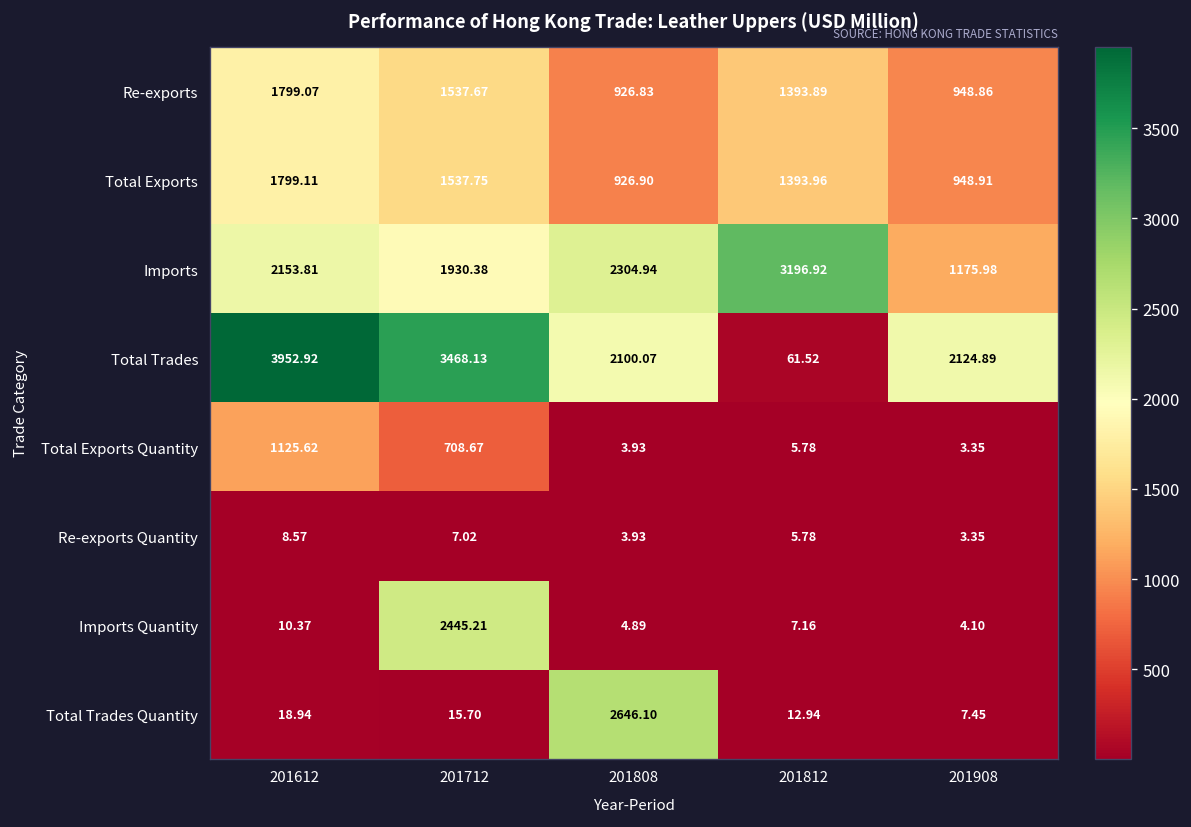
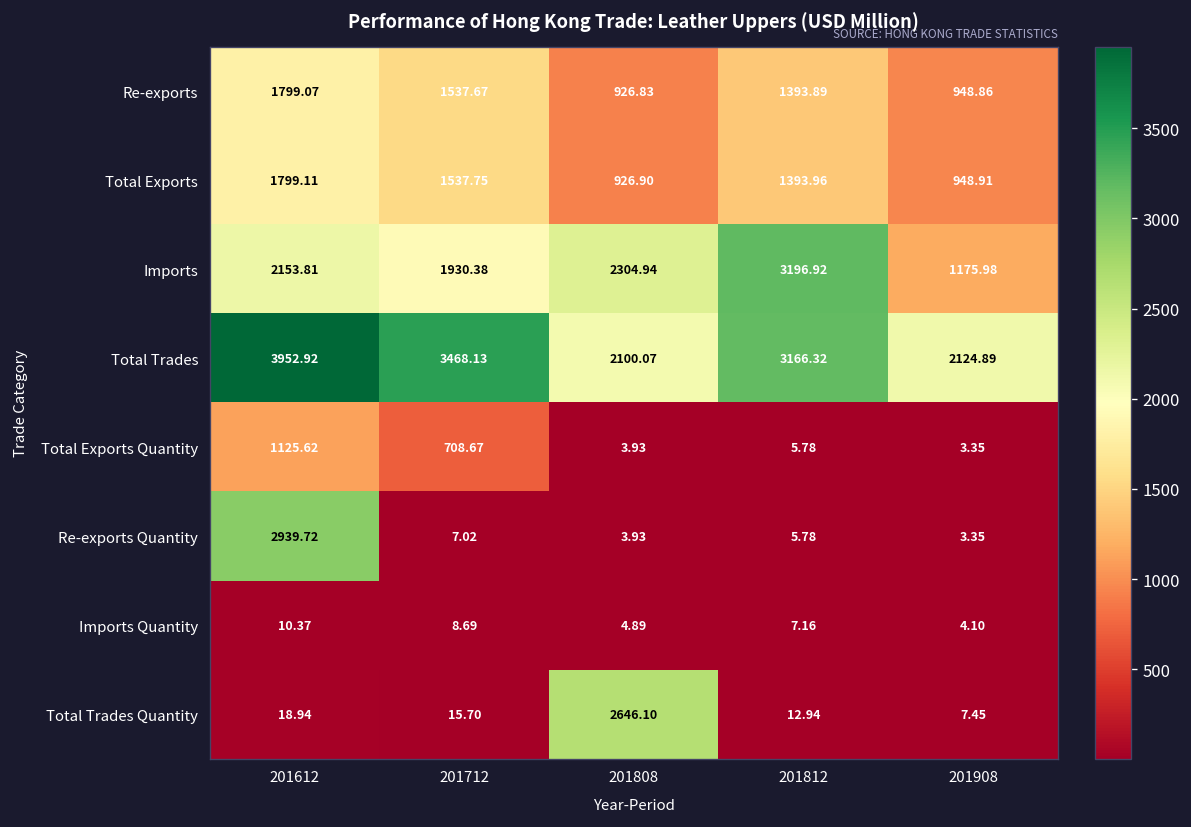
Total Trades, 201812: 61.52 -> 3166.32
Re-exports Quantity, 201612: 8.57 -> 2939.72
Imports Quantity, 201712: 2445.21 -> 8.69
